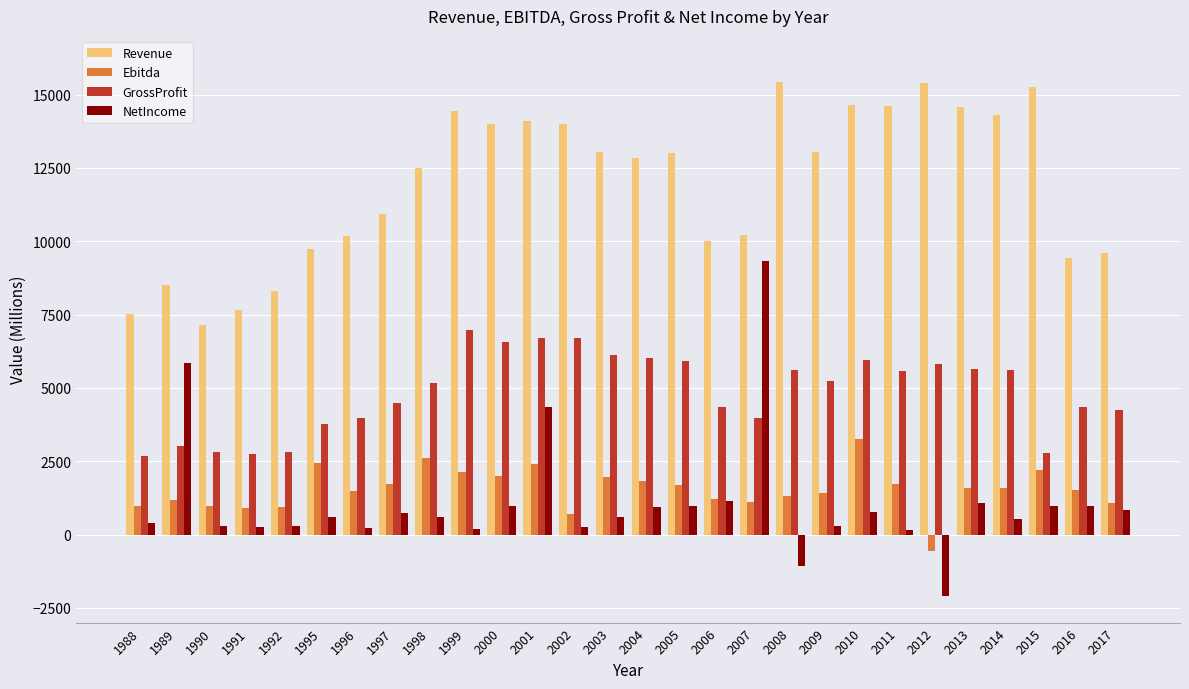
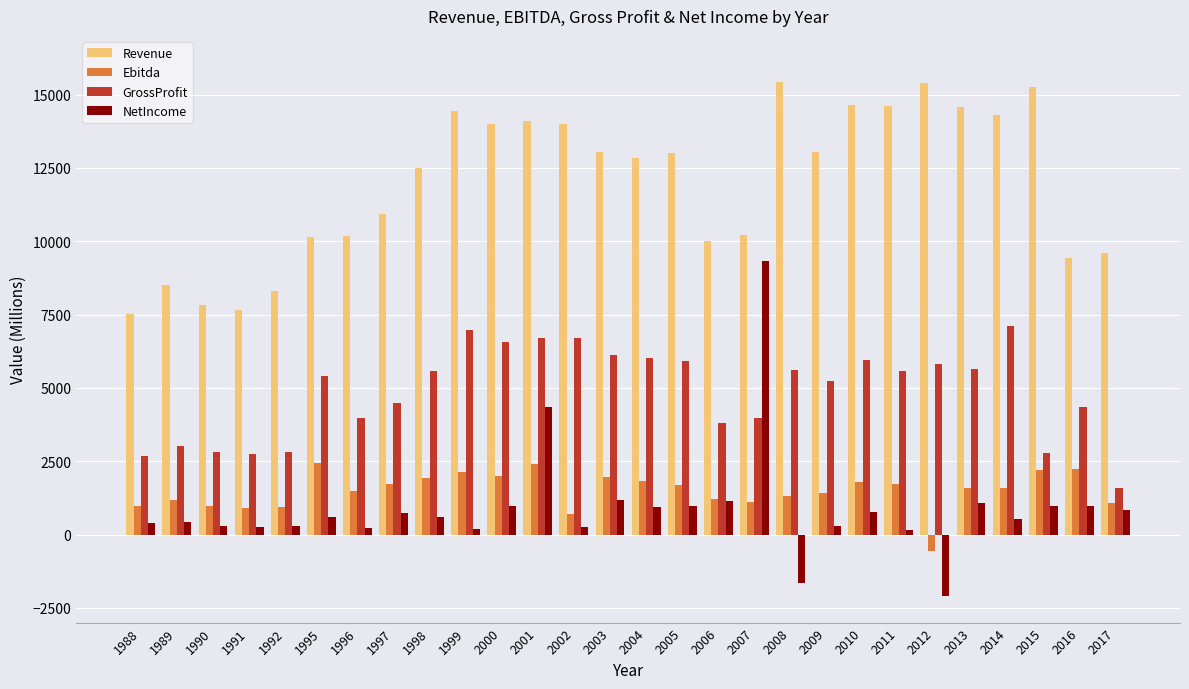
NetIncome, 1989: 5800 -> 400
Revenue, 1990: 7100 -> 7800
Revenue, 1995: 9800 -> 10100
GrossProfit, 1995: 3800 -> 5400
Ebitda, 1998: 2600 -> 1900
GrossProfit, 1998: 5200 -> 5600
NetIncome, 2003: 600 -> 1200
GrossProfit, 2006: 4300 -> 3800
NetIncome, 2008: -1100 -> -1700
Ebitda, 2010: 3300 -> 1800
GrossProfit, 2014: 5600 -> 7100
Ebitda, 2016: 1500 -> 2200
GrossProfit, 2017: 4200 -> 1600
